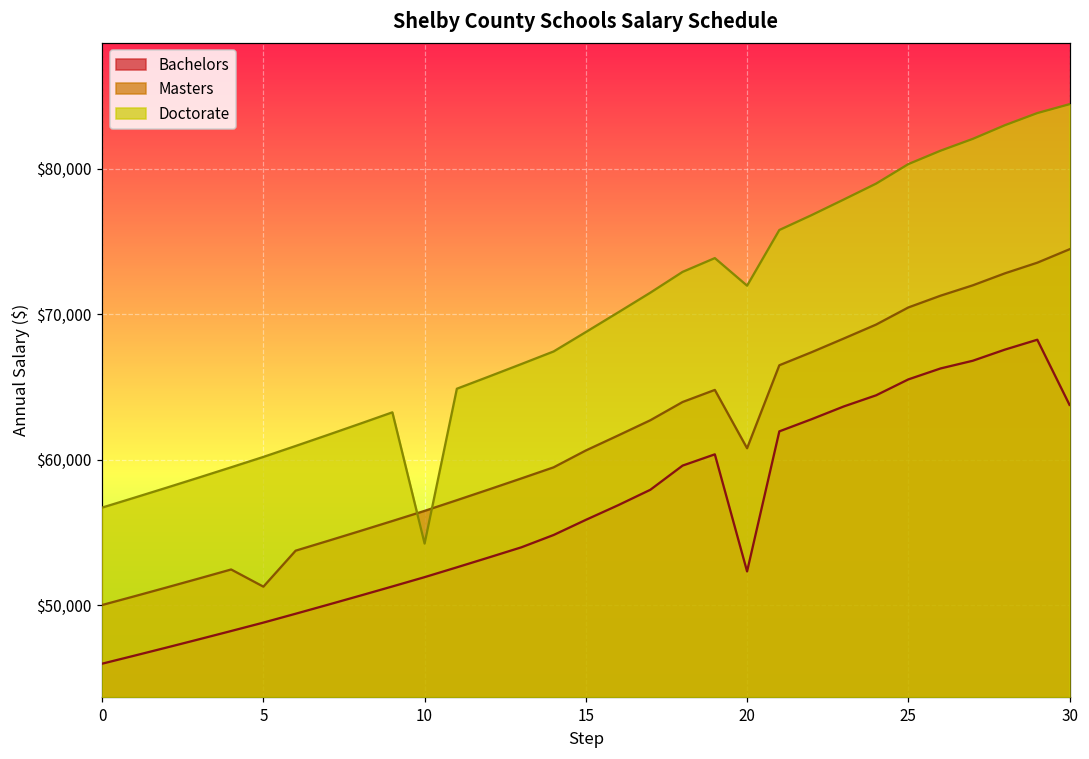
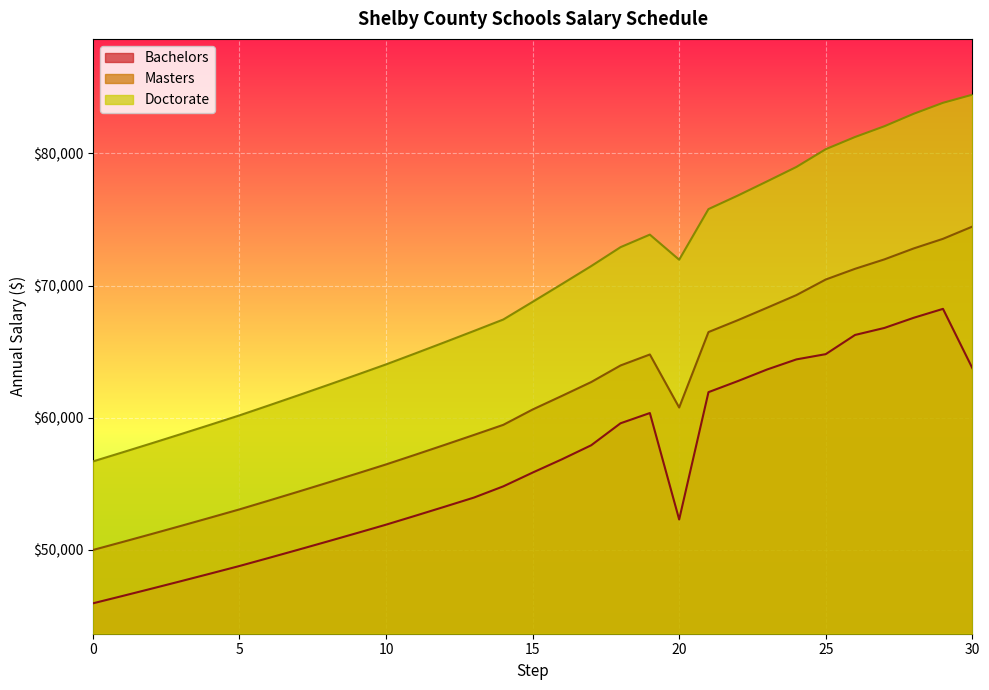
Masters, 5: $51,300 -> $53,100
Doctorate, 10: $54,200 -> $64,000
Bachelors, 25: $65,500 -> $64,800
